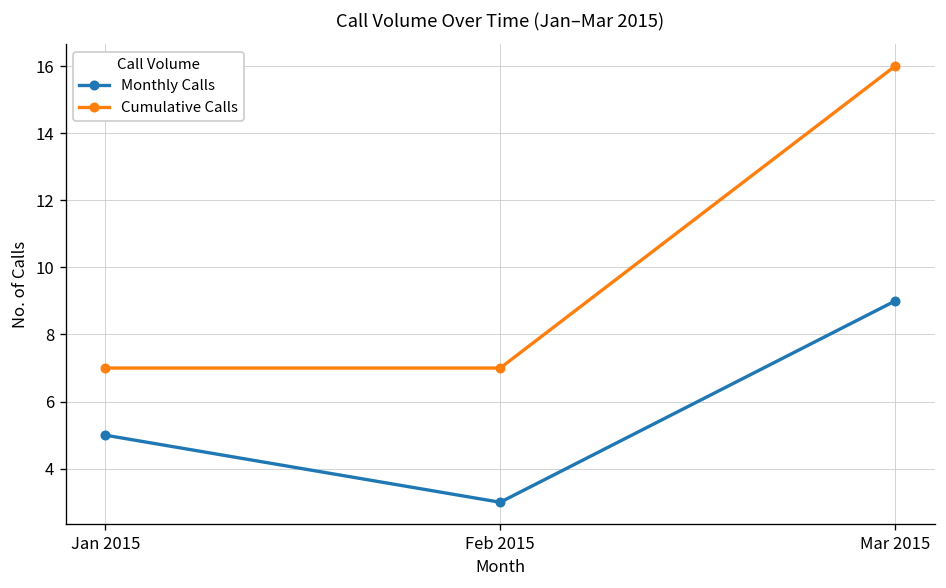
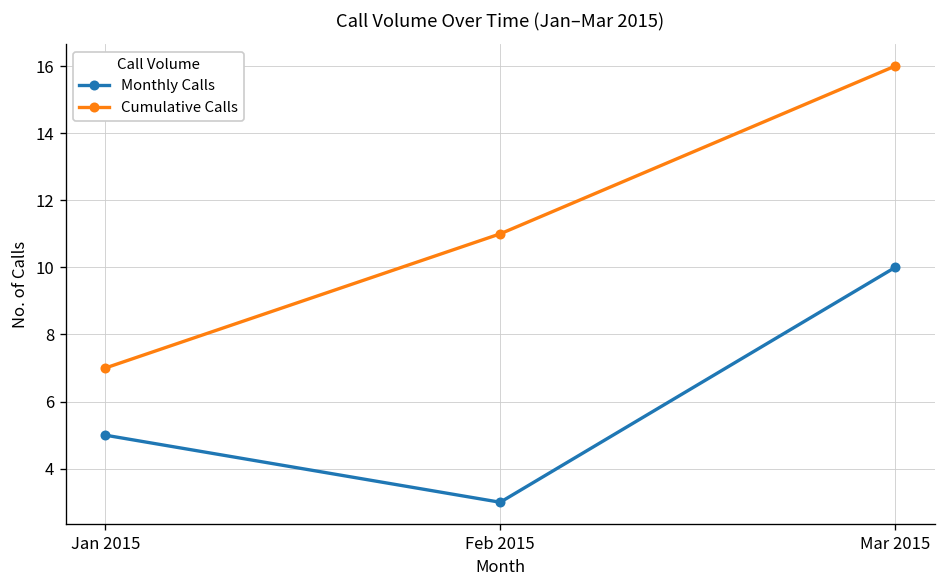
Cumulative Calls, Feb 2015: 7 -> 11
Monthly Calls, Mar 2015: 9 -> 10
